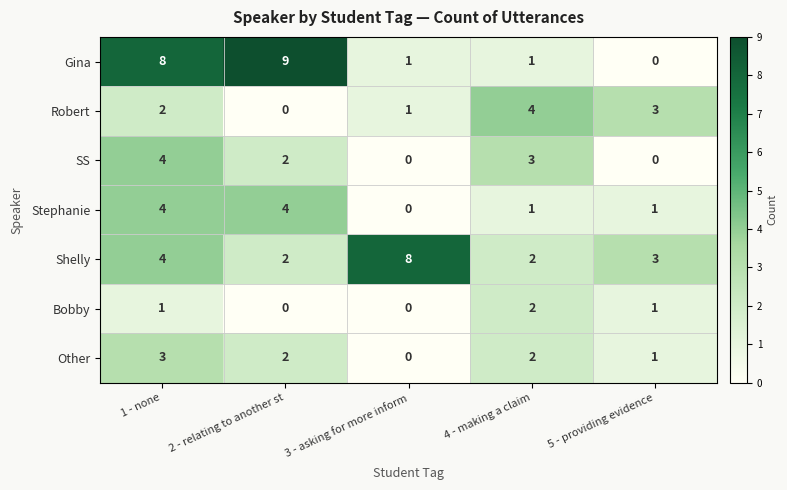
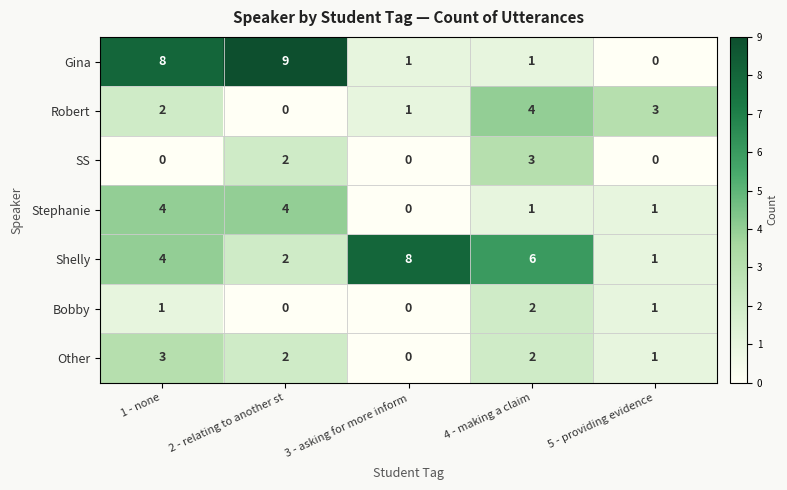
SS, 1 - none: 4 -> 0
Shelly, 4 - making a claim: 2 -> 6
Shelly, 5 - providing evidence: 3 -> 1
